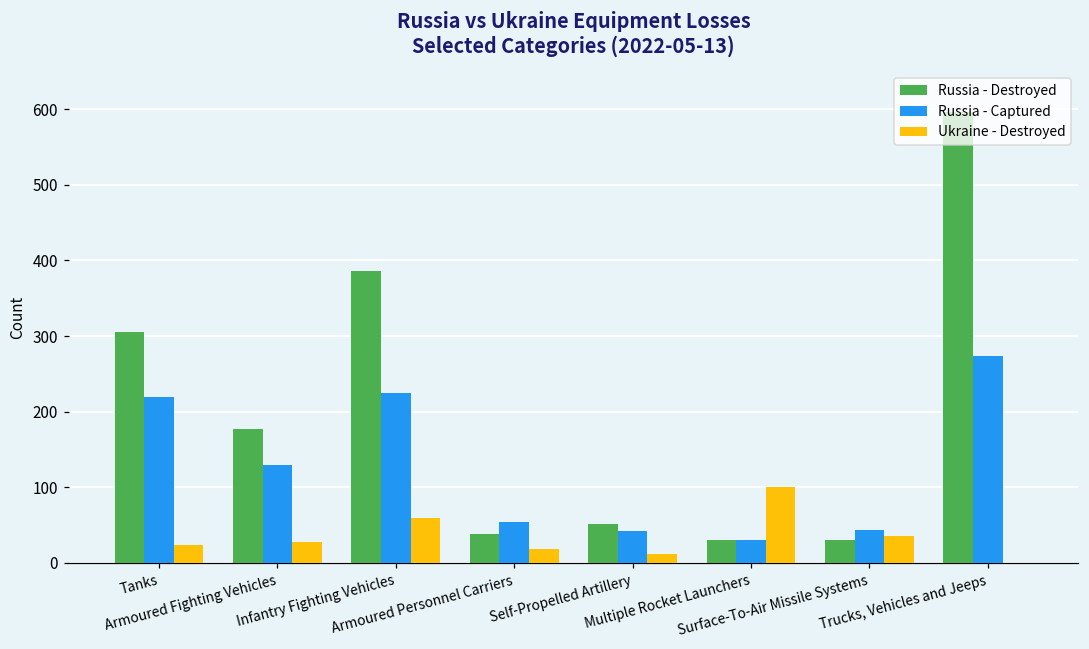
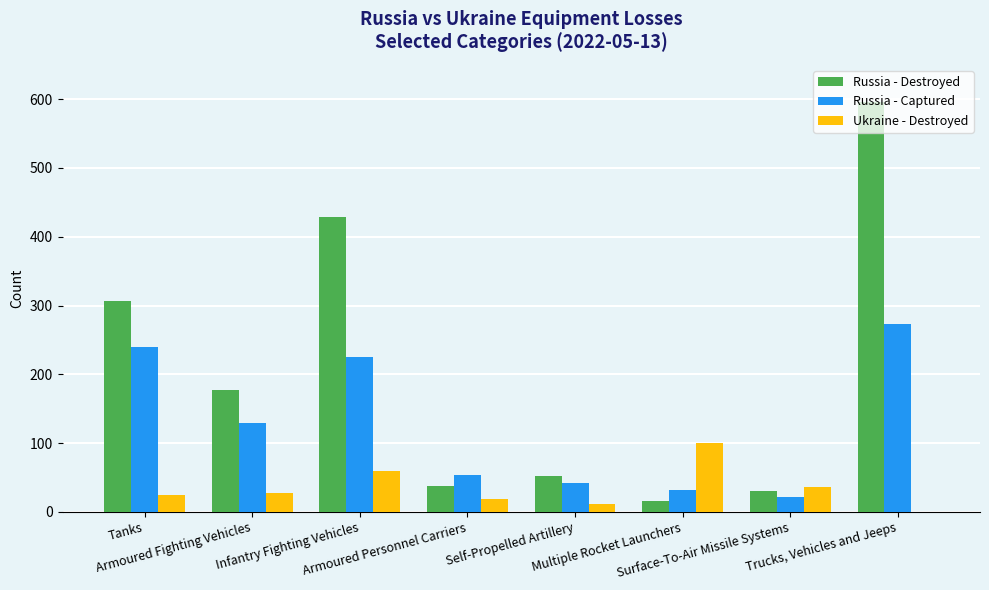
Russia - Captured, Tanks: 220 -> 240
Russia - Destroyed, Infantry Fighting Vehicles: 390 -> 430
Russia - Destroyed, Multiple Rocket Launchers: 30 -> 20
Russia - Captured, Surface-To-Air Missile Systems: 40 -> 20
